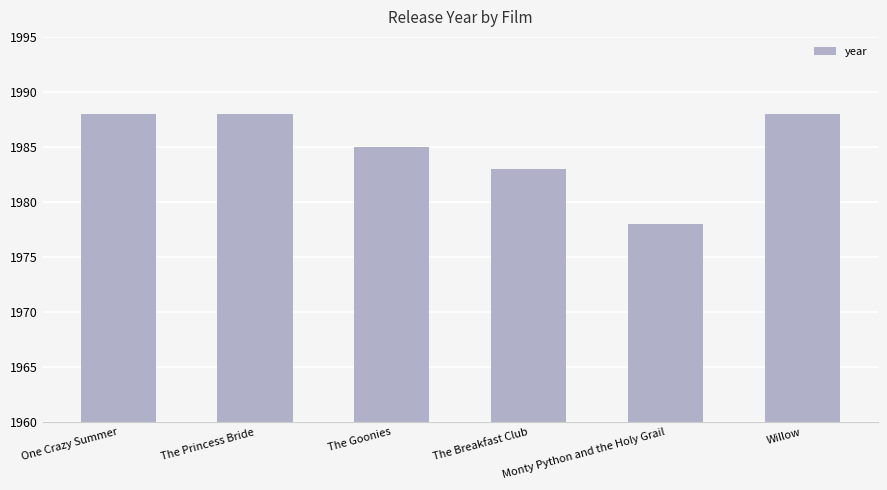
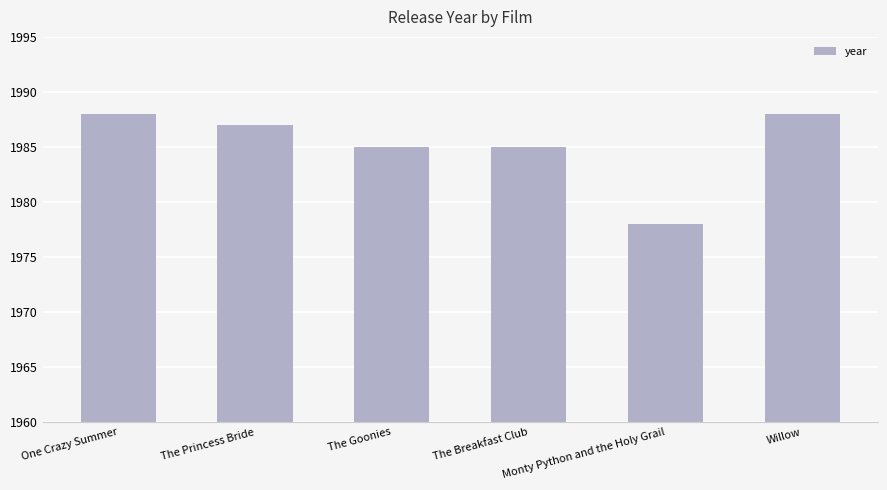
The Princess Bride: 1988 -> 1987
The Breakfast Club: 1983 -> 1985
